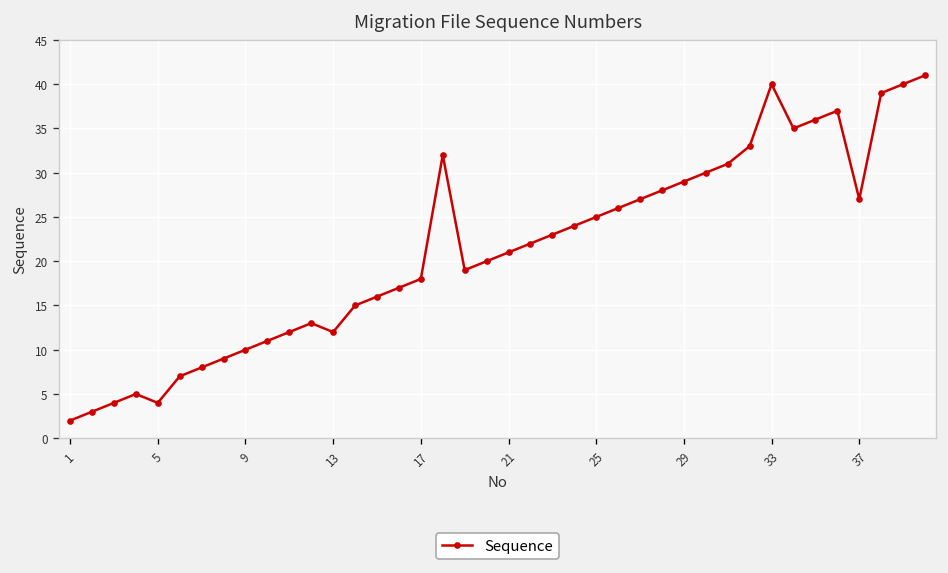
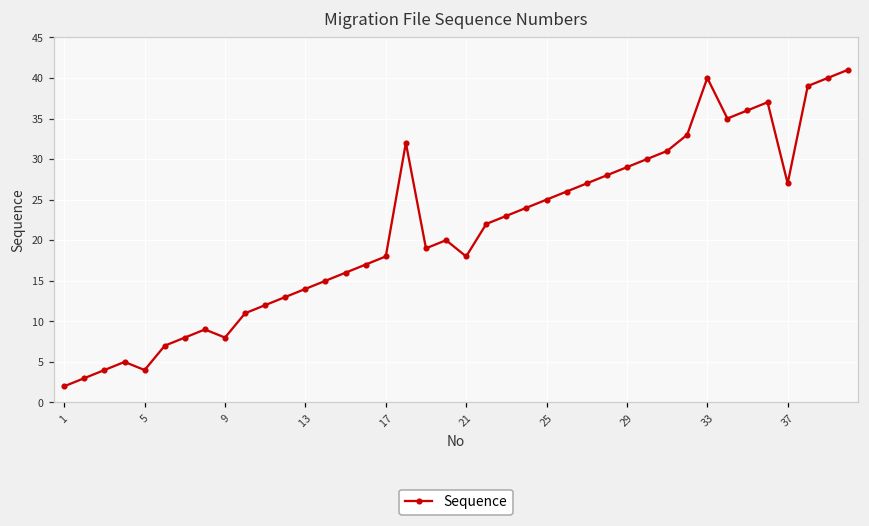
9: 10 -> 8
13: 12 -> 14
21: 21 -> 18
